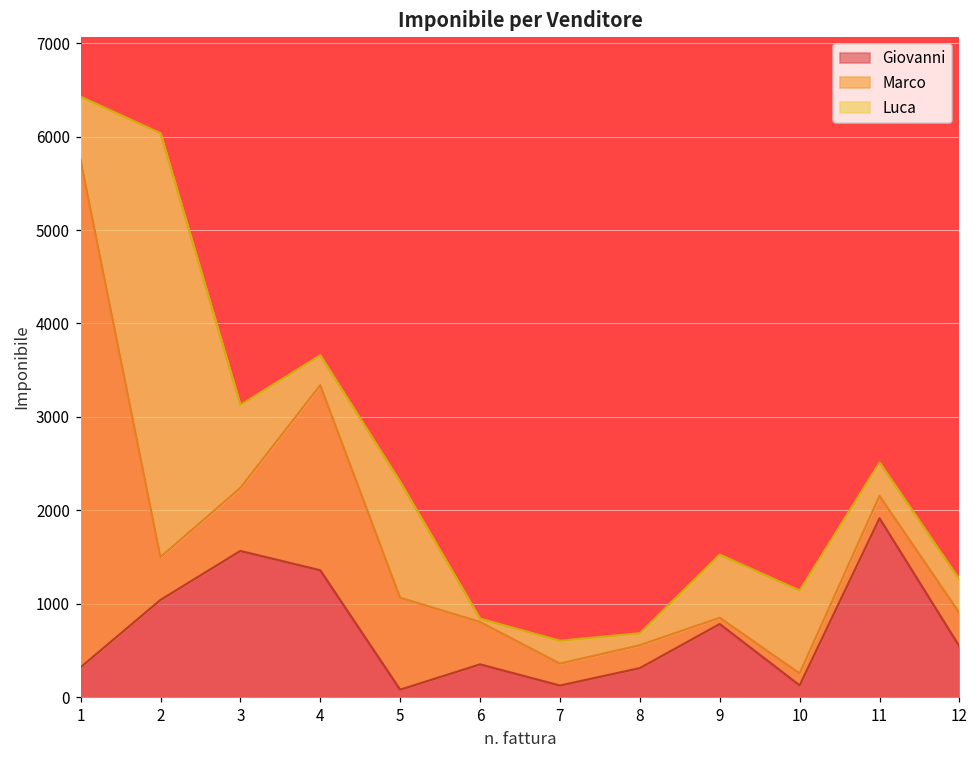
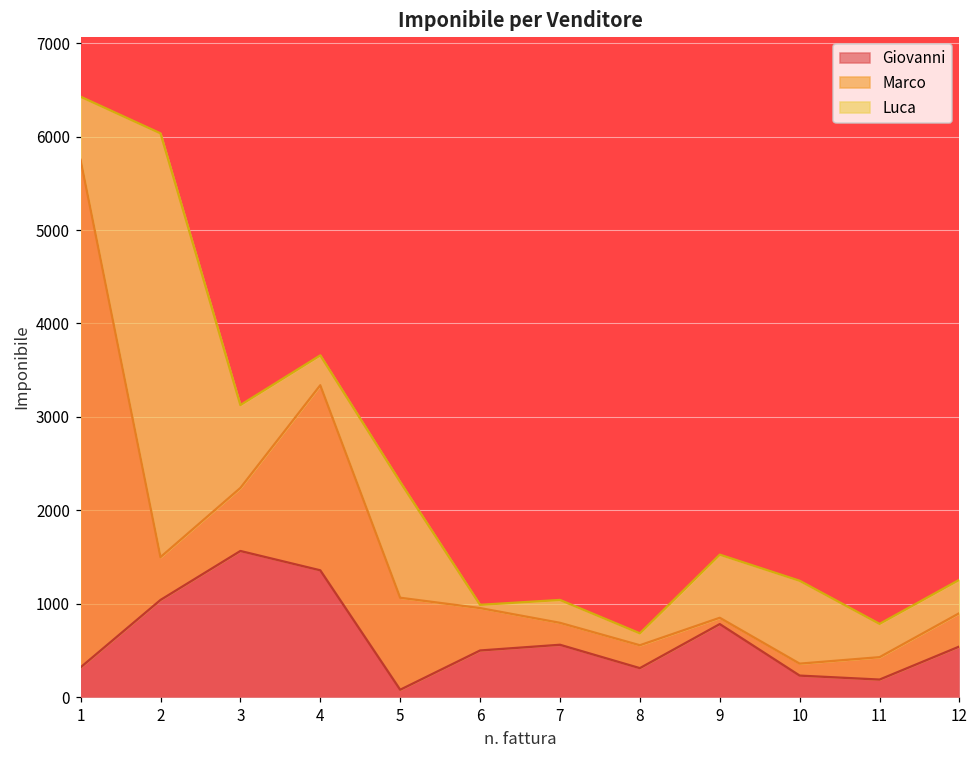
Giovanni, 6: 300 -> 500
Giovanni, 7: 100 -> 600
Giovanni, 10: 100 -> 200
Giovanni, 11: 1900 -> 200
